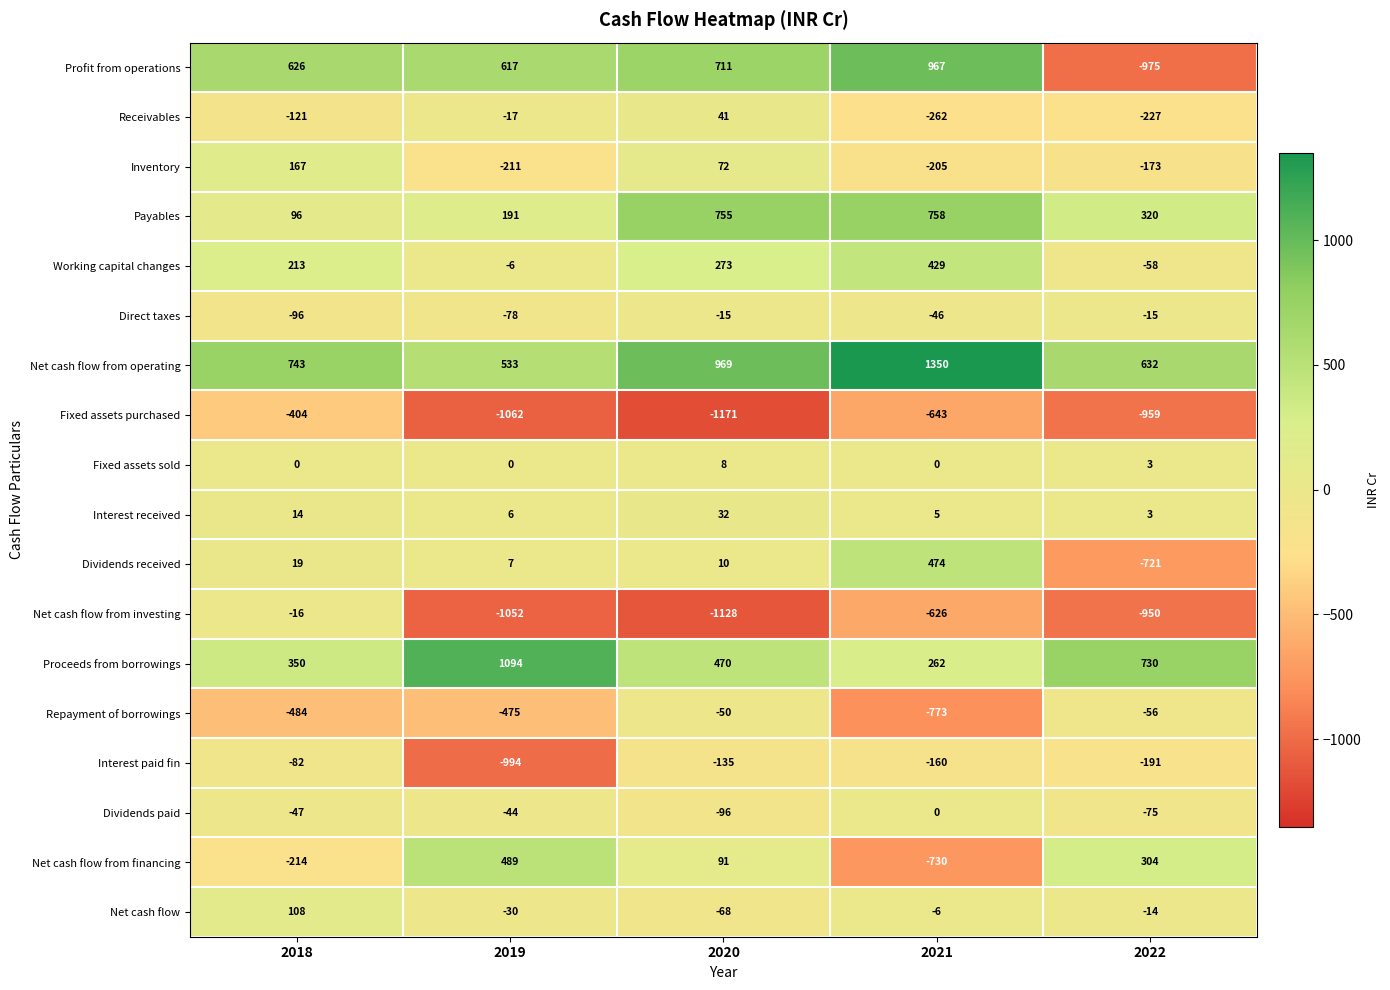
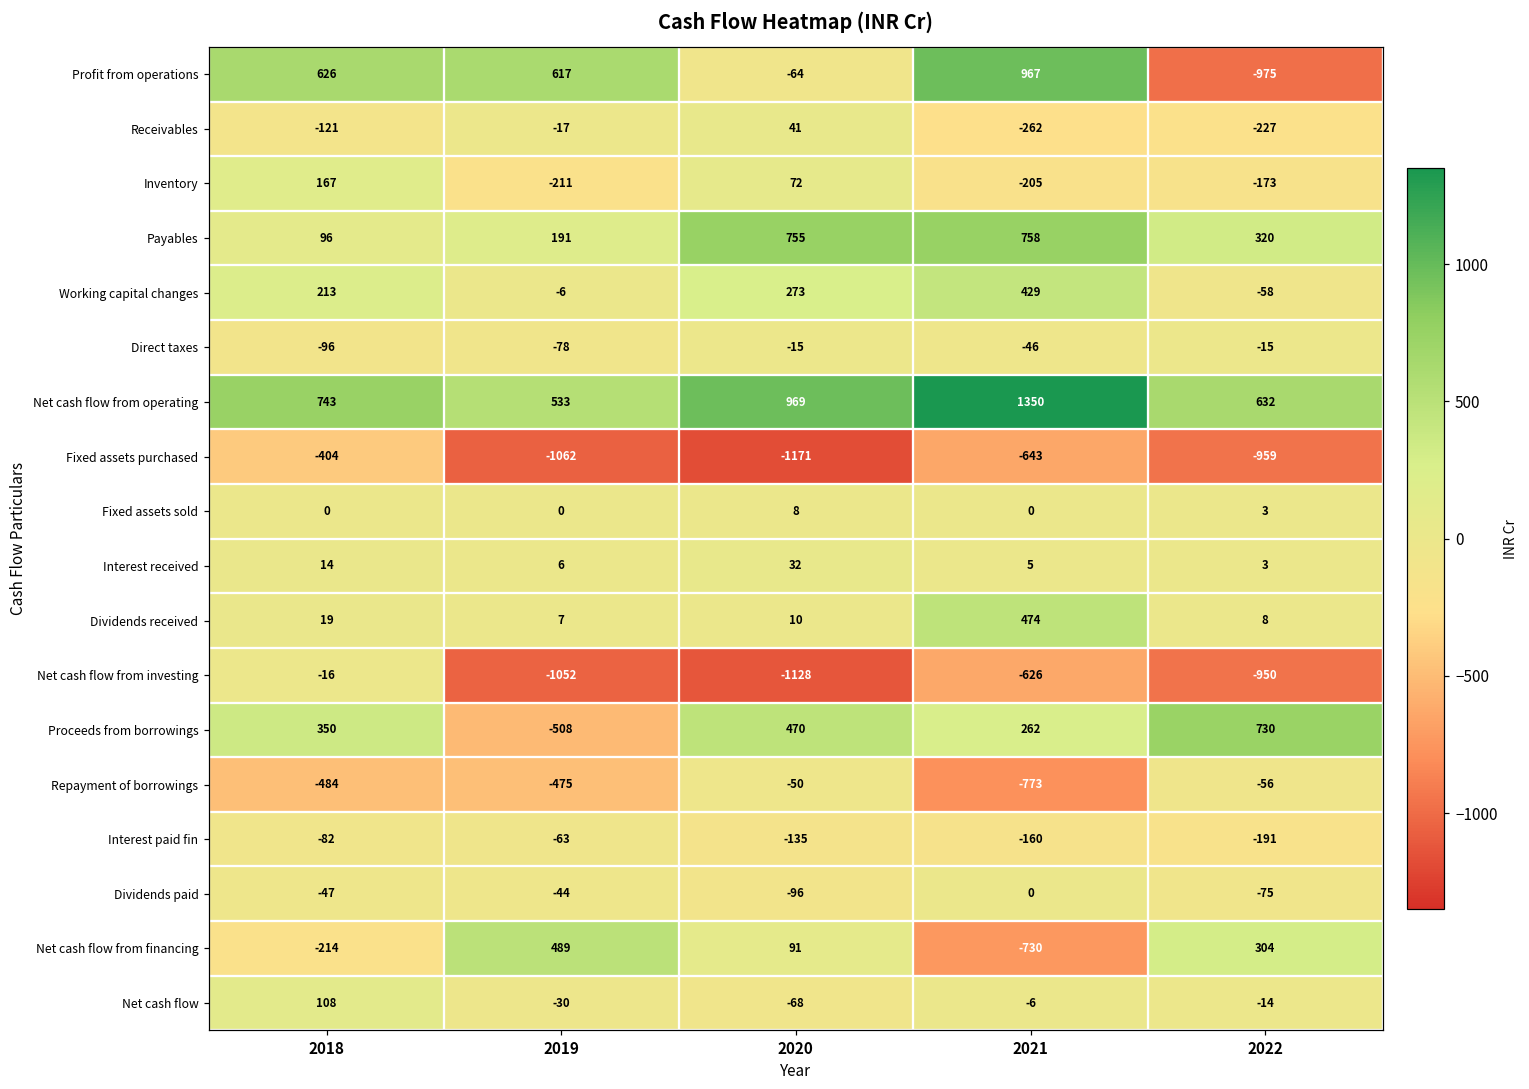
Profit from operations, 2020: 711 -> -64
Dividends received, 2022: -721 -> 8
Proceeds from borrowings, 2019: 1094 -> -508
Interest paid fin, 2019: -994 -> -63
